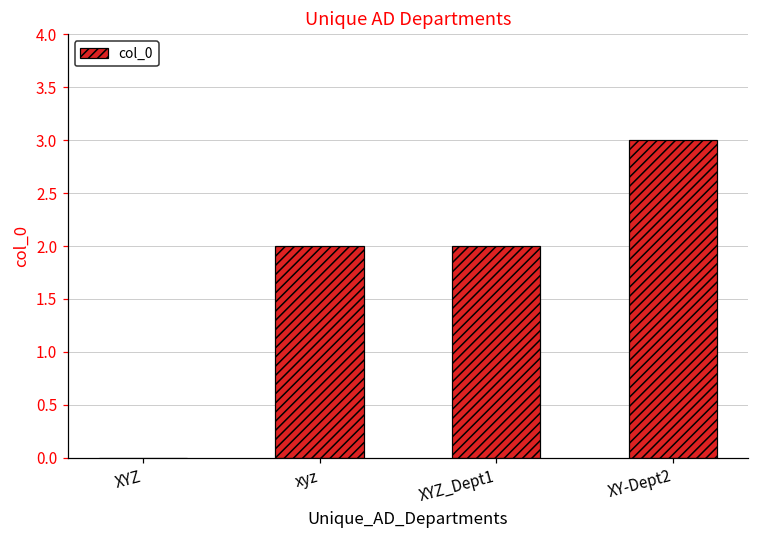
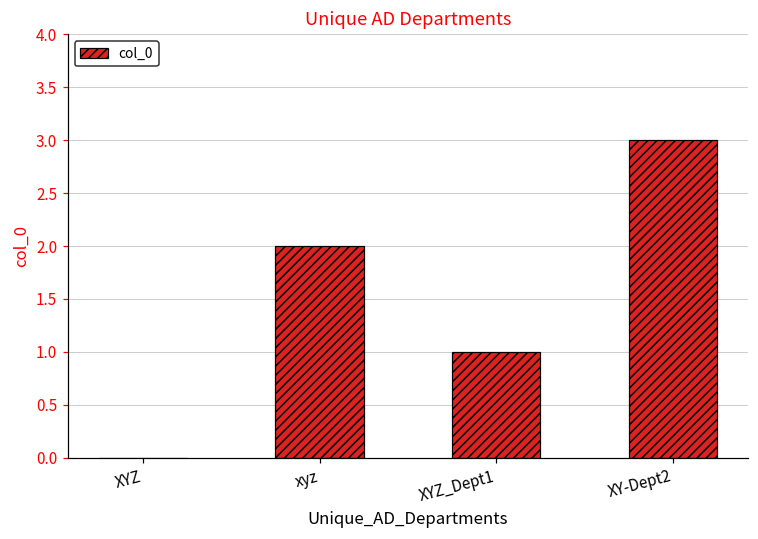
XYZ_Dept1: 2 -> 1
